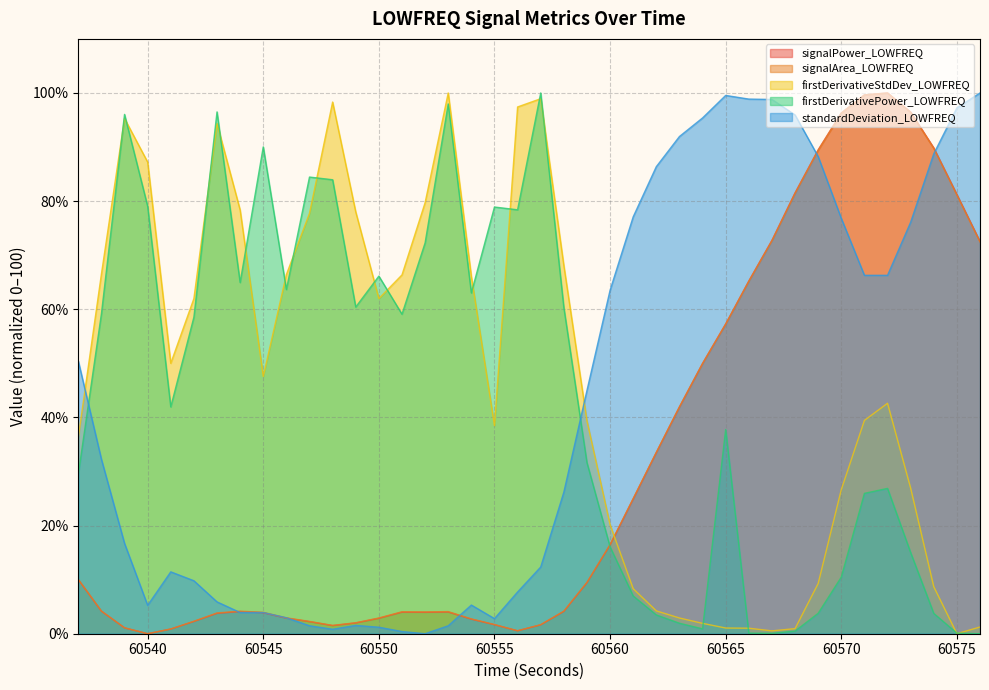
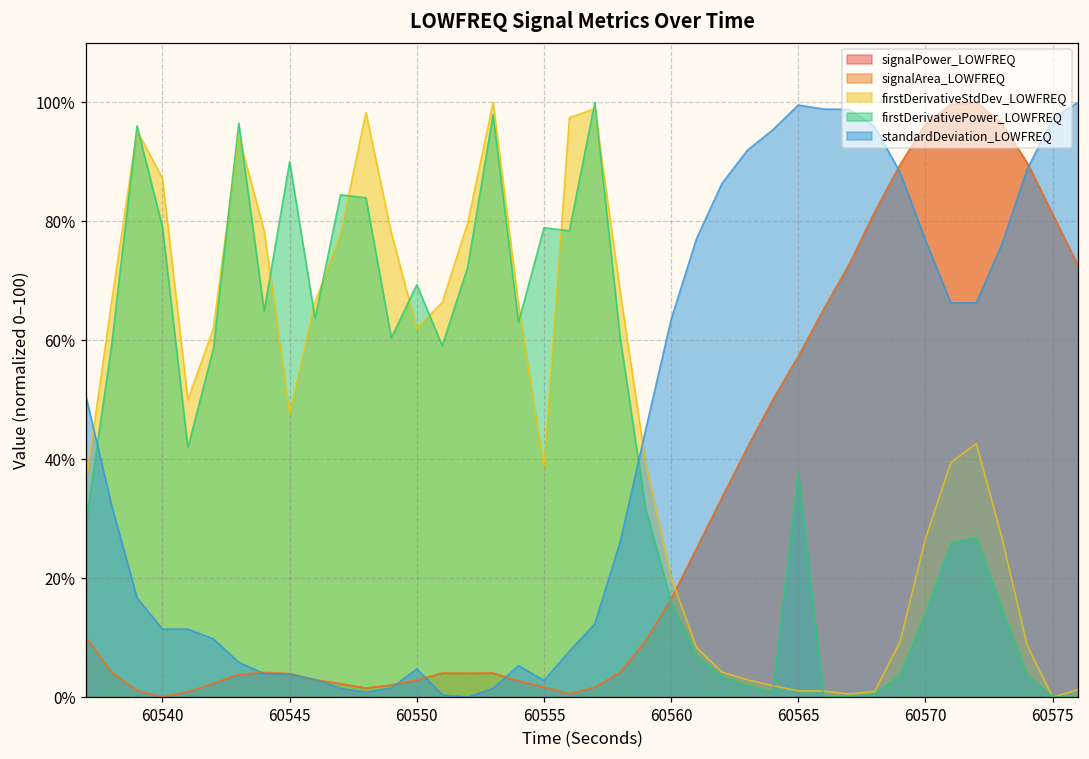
standardDeviation_LOWFREQ, 60540: 5% -> 11%
firstDerivativePower_LOWFREQ, 60550: 66% -> 69%
standardDeviation_LOWFREQ, 60550: 1% -> 5%
firstDerivativePower_LOWFREQ, 60570: 10% -> 14%
